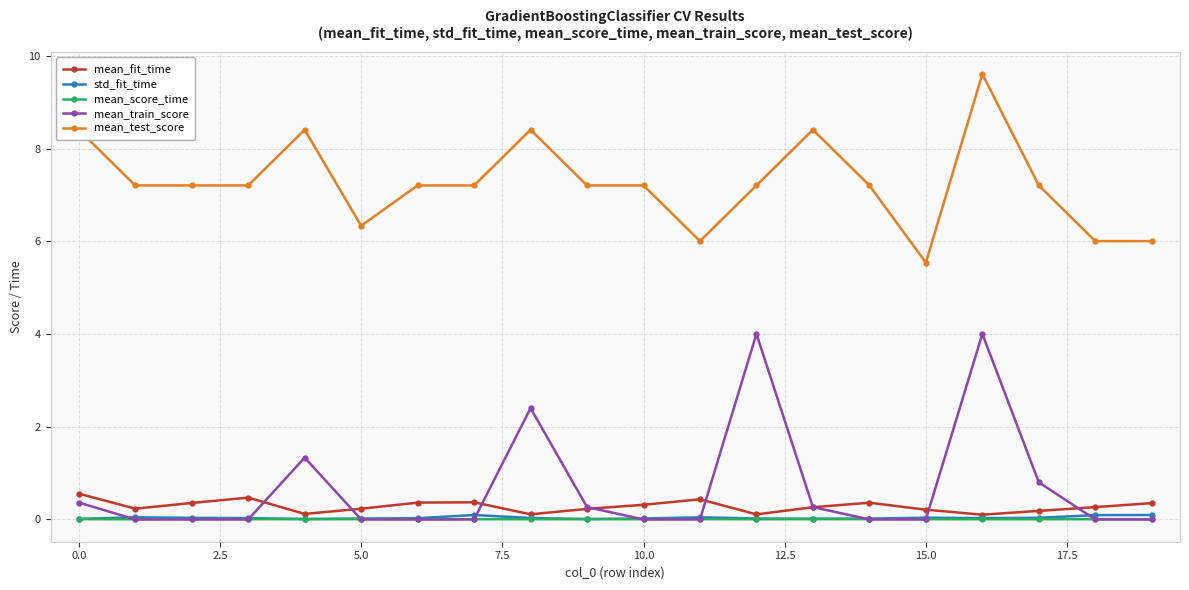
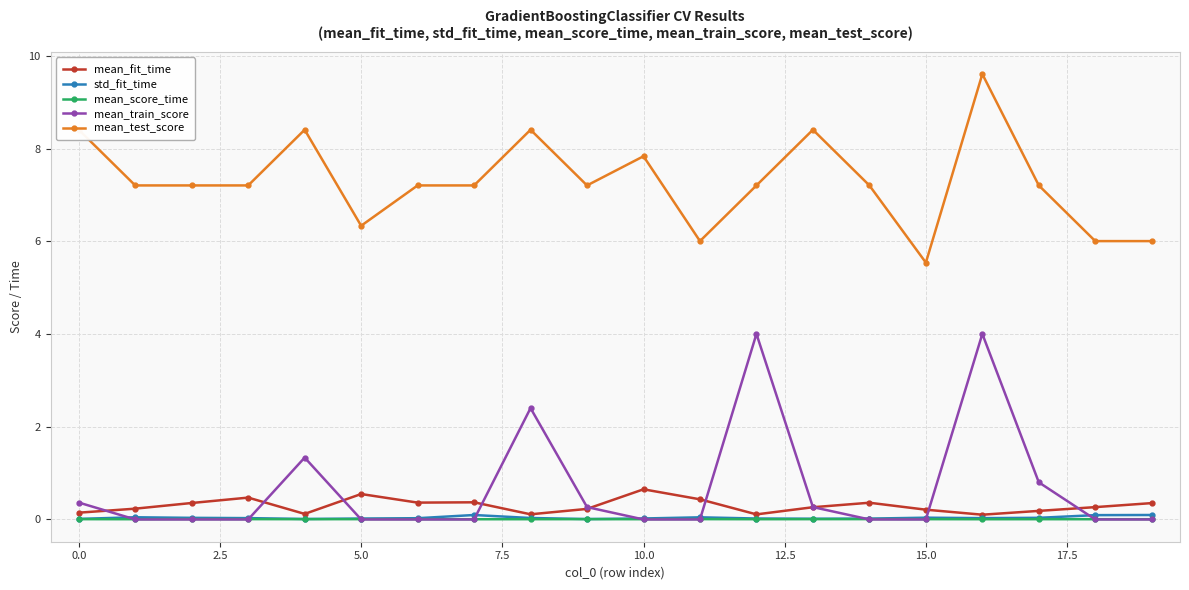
mean_fit_time, 0.0: 0.6 -> 0.1
mean_fit_time, 5.0: 0.2 -> 0.5
mean_fit_time, 10.0: 0.3 -> 0.7
mean_test_score, 10.0: 7.2 -> 7.8
